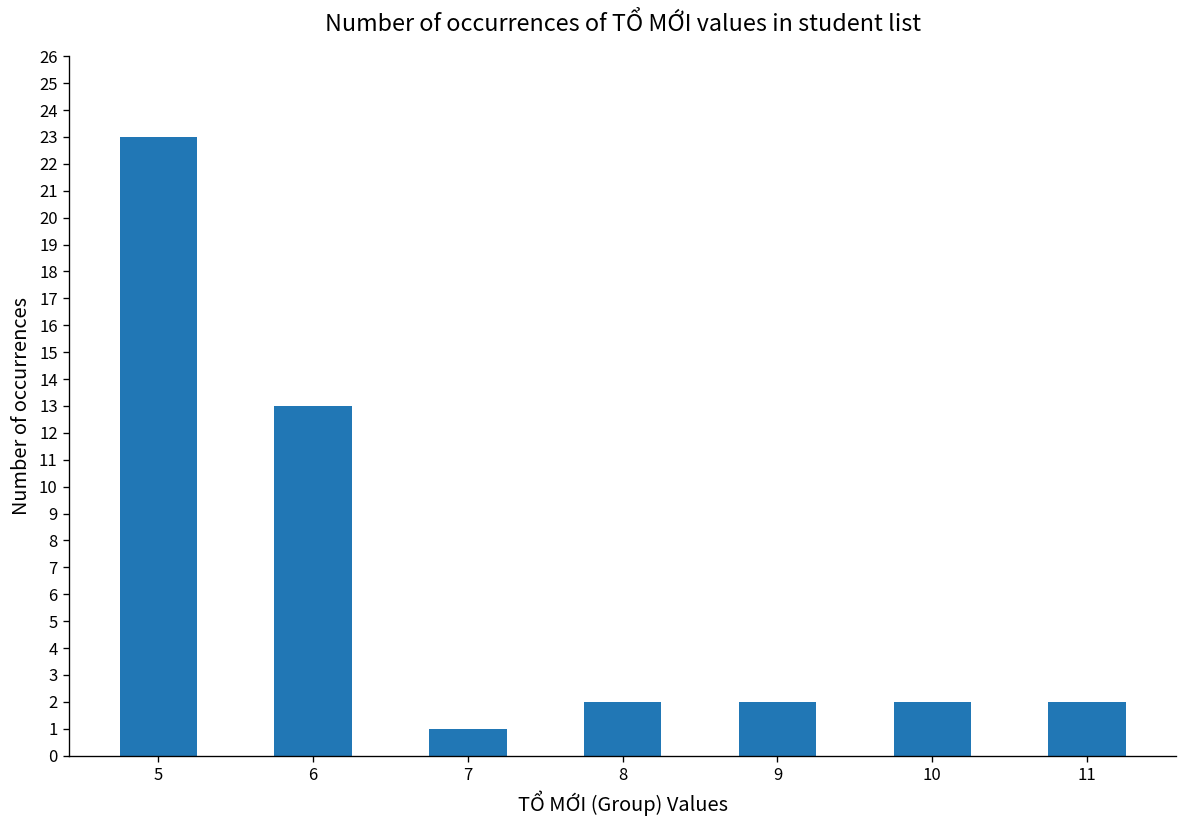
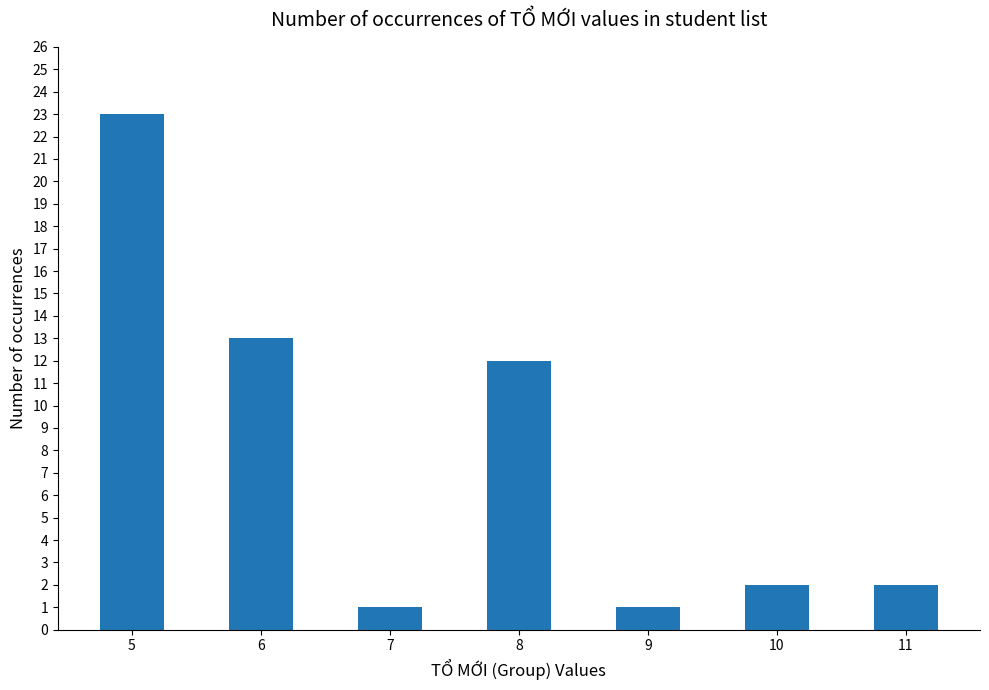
8: 2 -> 12
9: 2 -> 1
